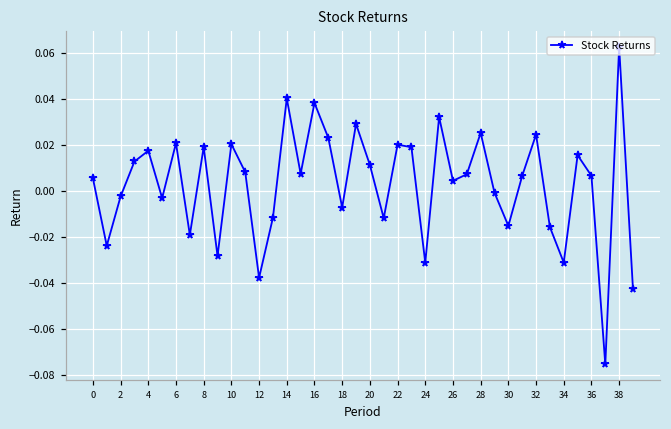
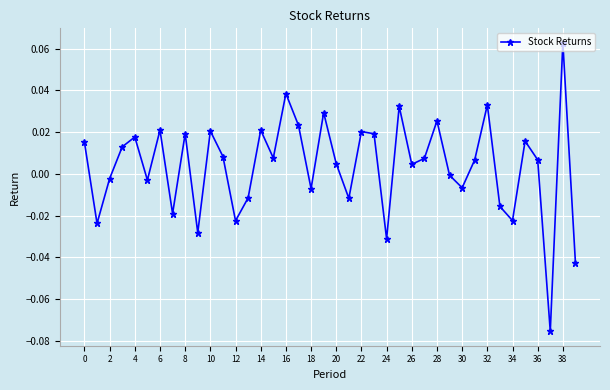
0: 0.006 -> 0.015
12: -0.038 -> -0.022
14: 0.040 -> 0.021
20: 0.011 -> 0.005
30: -0.015 -> -0.007
32: 0.025 -> 0.033
34: -0.031 -> -0.022
